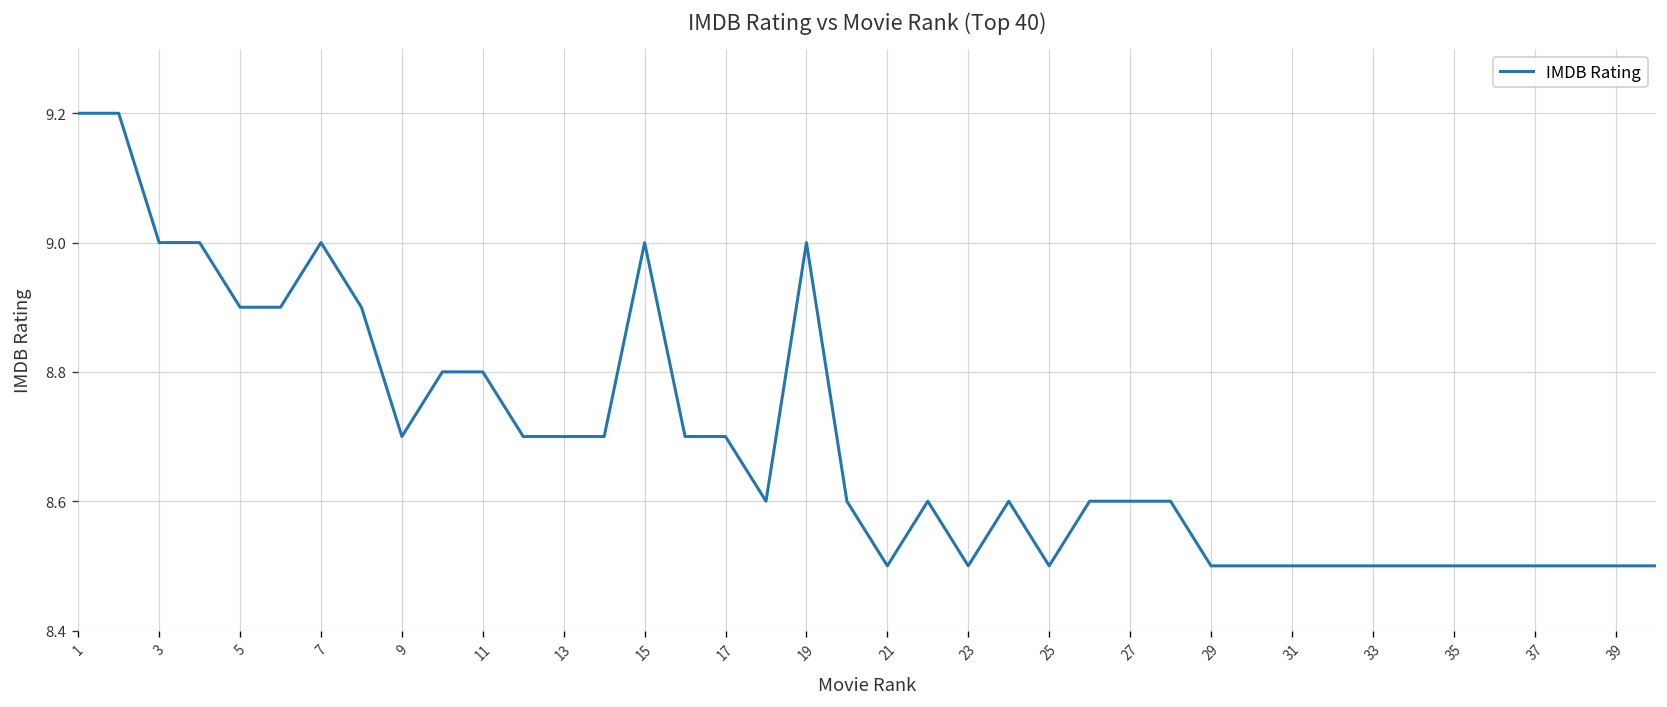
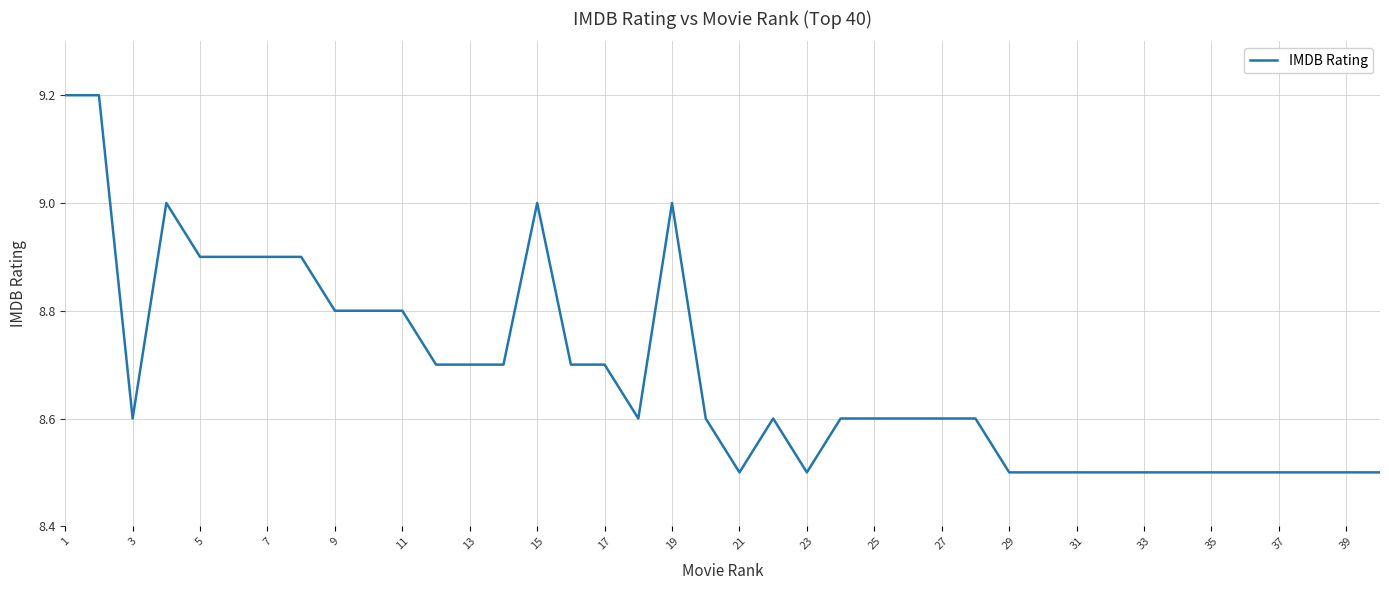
3: 9.0 -> 8.6
7: 9.0 -> 8.9
9: 8.7 -> 8.8
25: 8.5 -> 8.6
